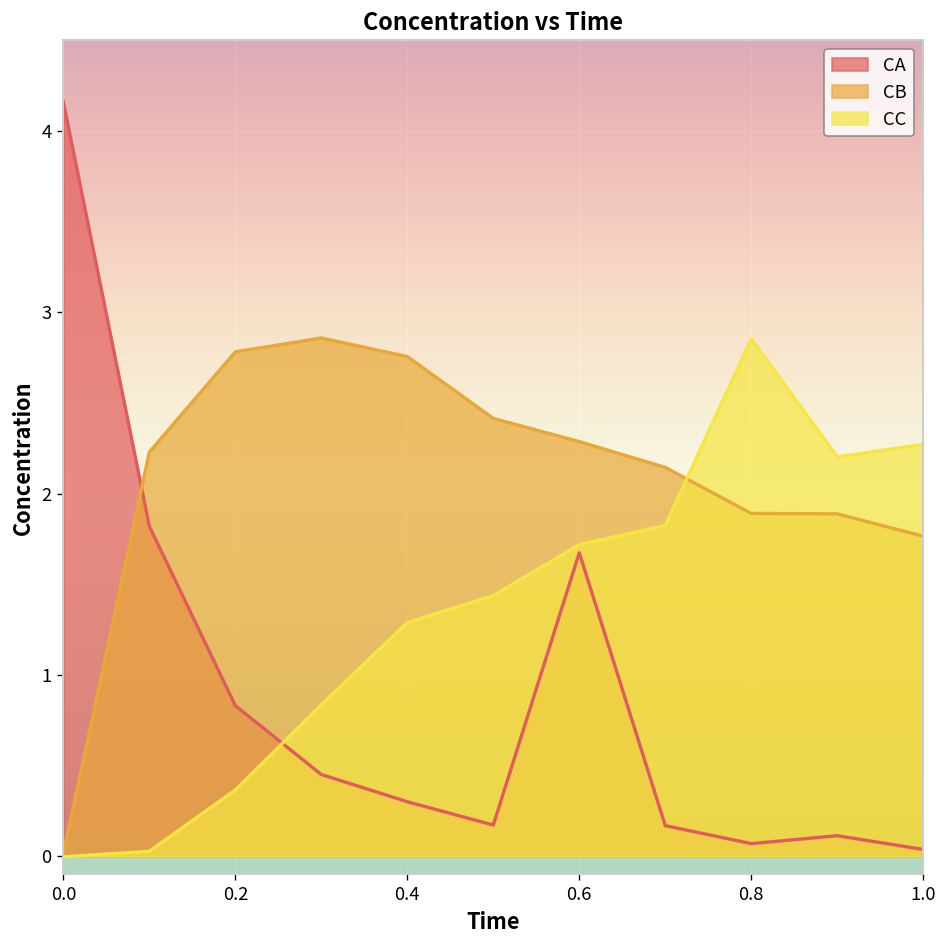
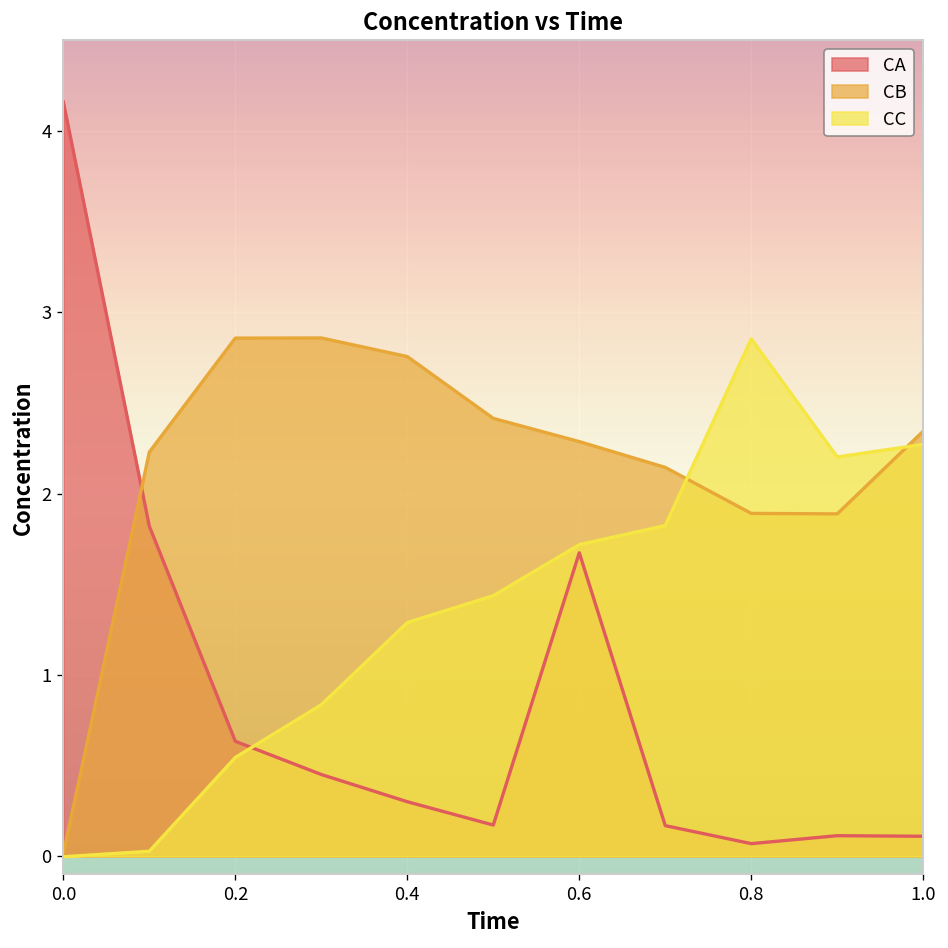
CA, 0.2: 0.83 -> 0.63
CB, 0.2: 2.78 -> 2.86
CC, 0.2: 0.37 -> 0.55
CA, 1.0: 0.04 -> 0.11
CB, 1.0: 1.76 -> 2.34
